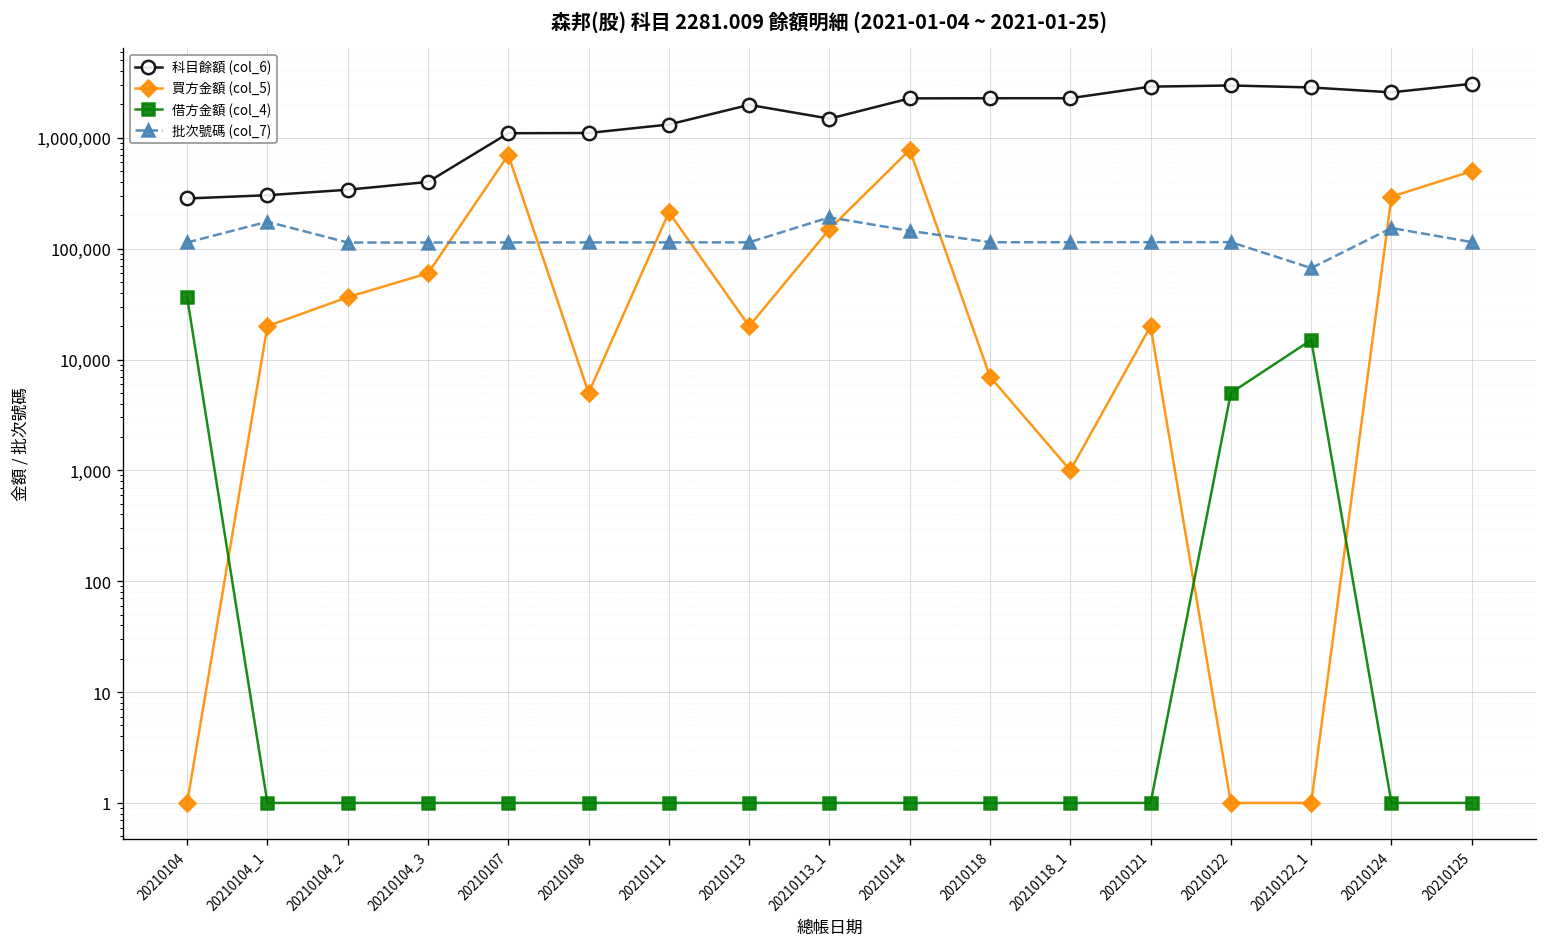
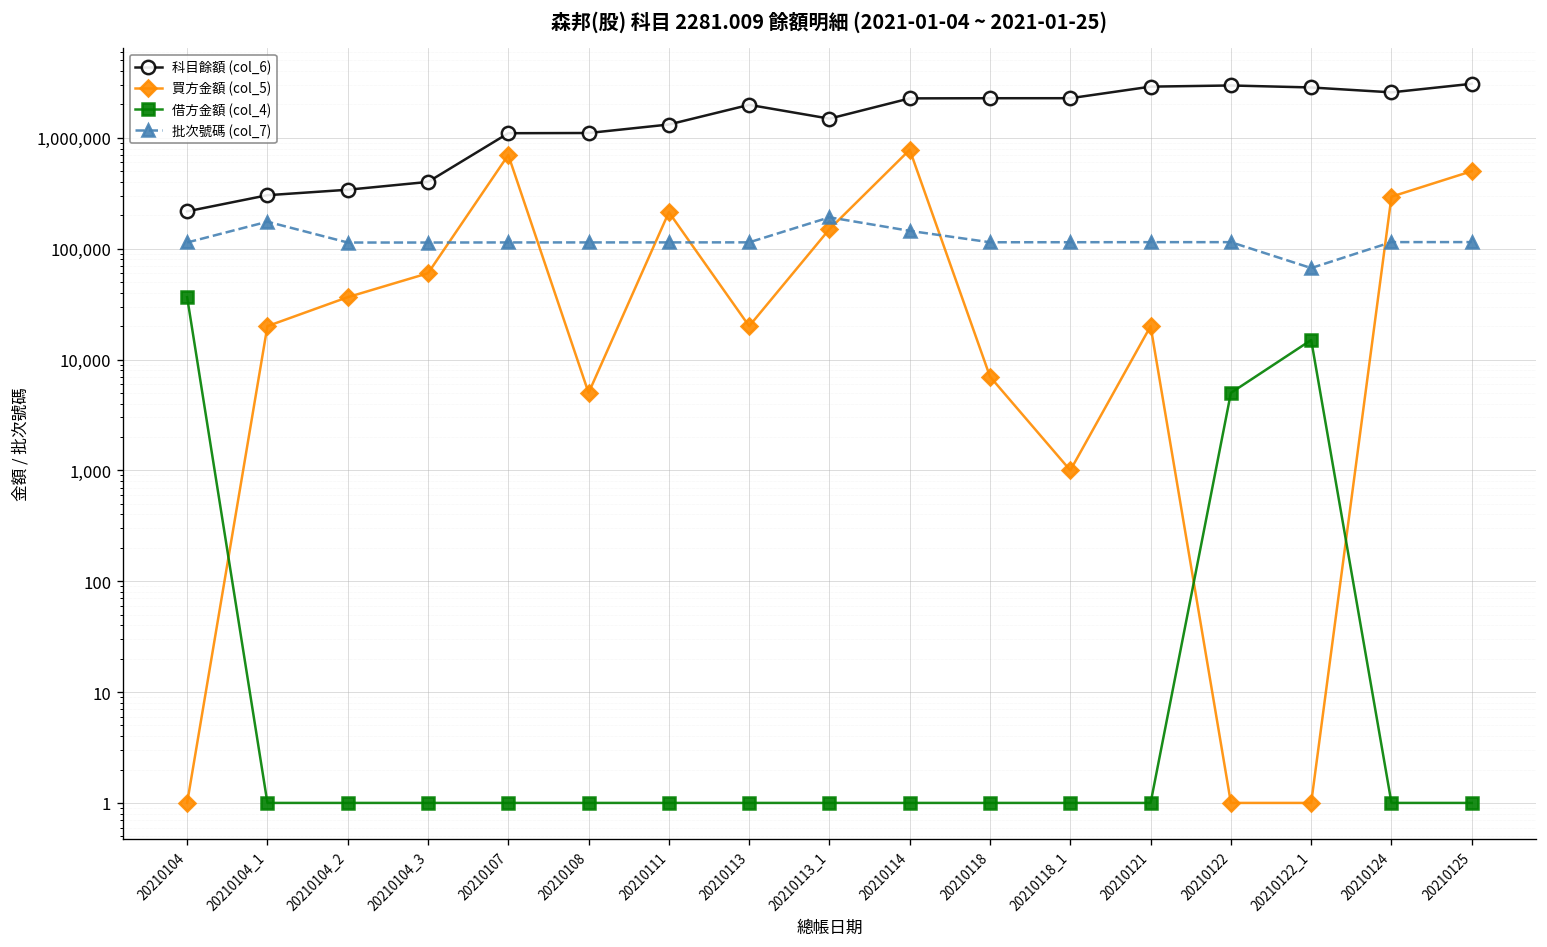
科目餘額 (col_6), 20210104: 280,000 -> 220,000
批次號碼 (col_7), 20210124: 150,000 -> 110,000
